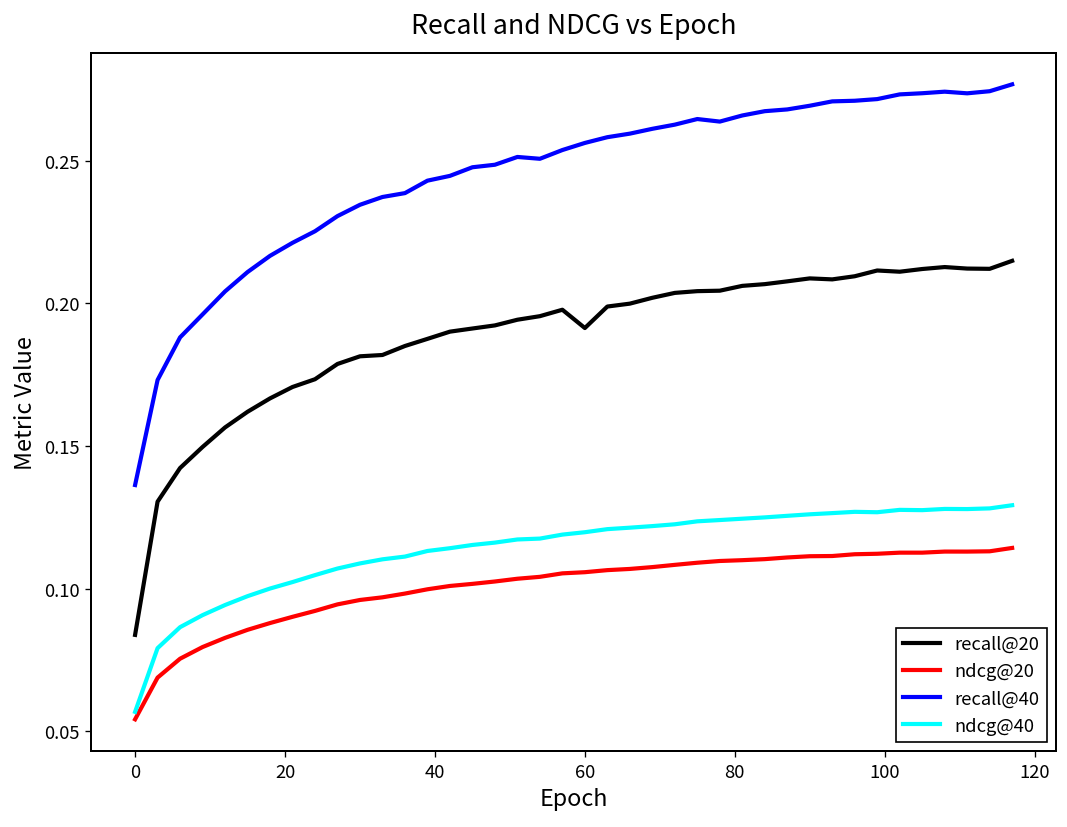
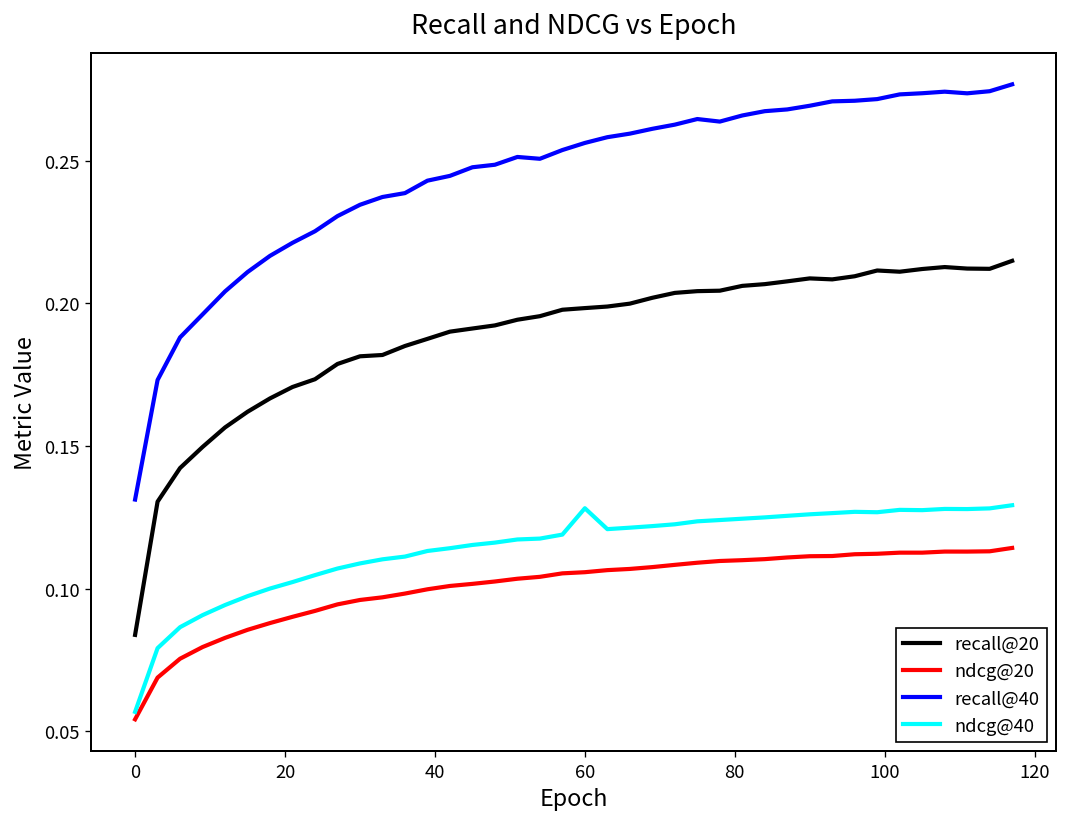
recall@40, 0: 0.136 -> 0.131
recall@20, 60: 0.191 -> 0.198
ndcg@40, 60: 0.120 -> 0.128
